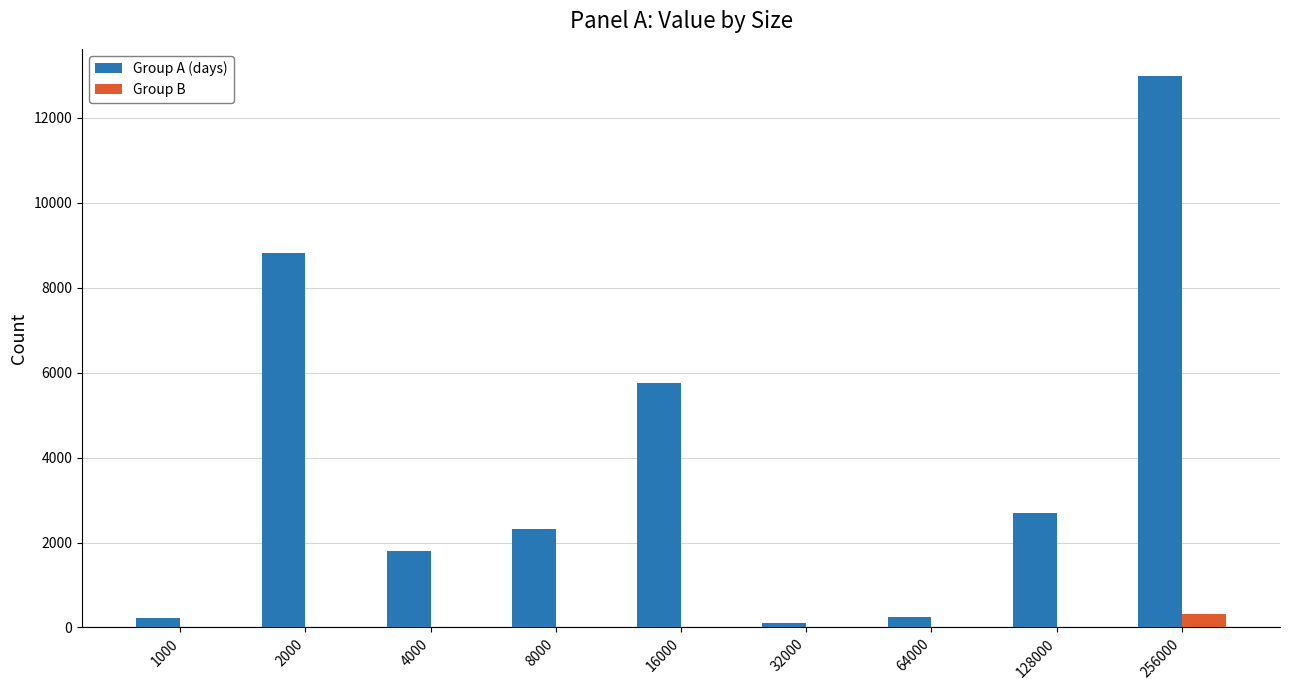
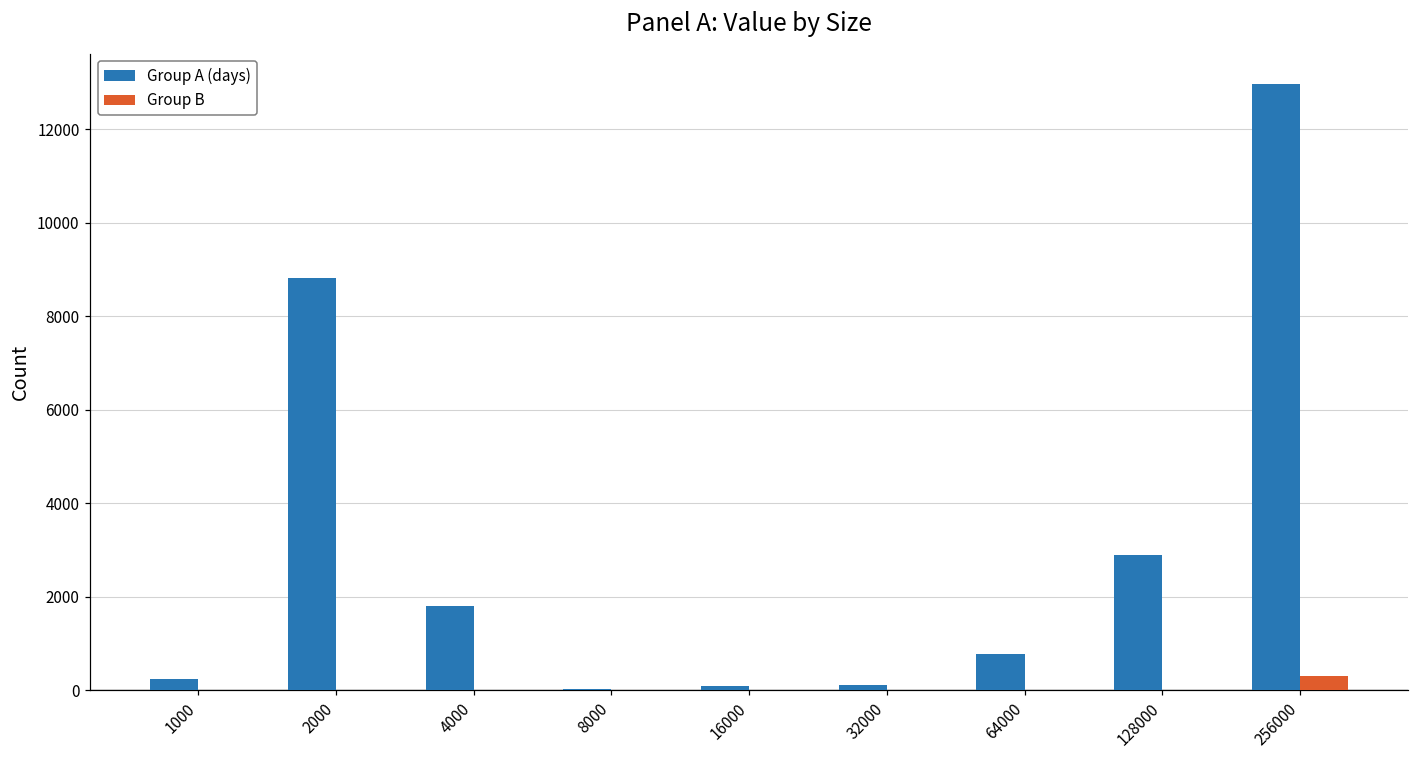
Group A (days), 8000: 2300 -> 0
Group A (days), 16000: 5800 -> 100
Group A (days), 64000: 200 -> 800
Group A (days), 128000: 2700 -> 2900
